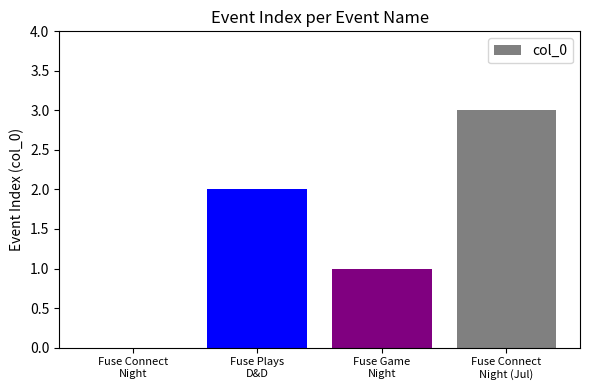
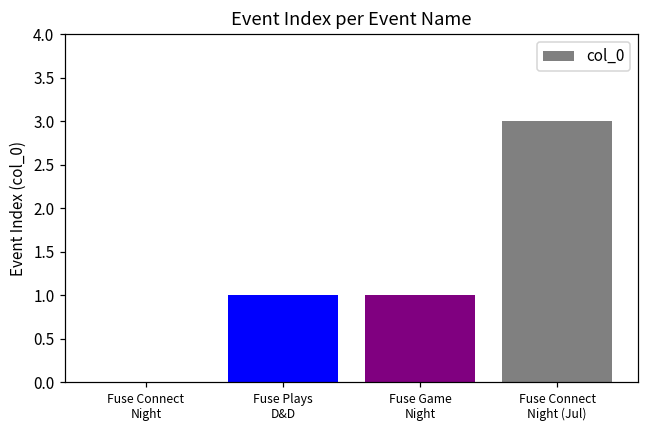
Fuse Plays D&D: 2 -> 1
